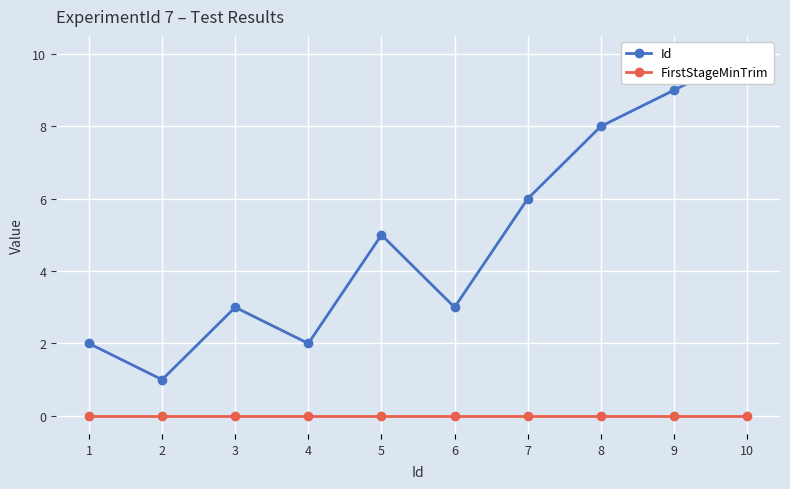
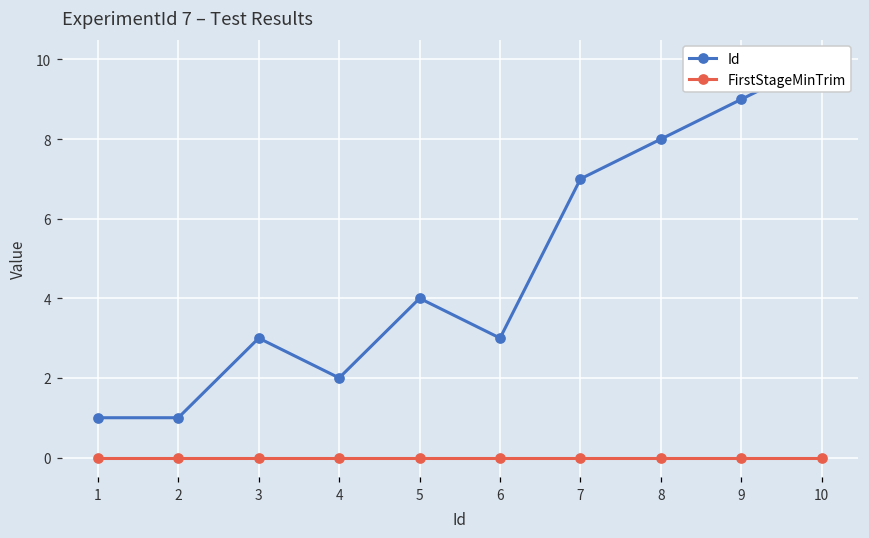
Id, 1: 2 -> 1
Id, 5: 5 -> 4
Id, 7: 6 -> 7
